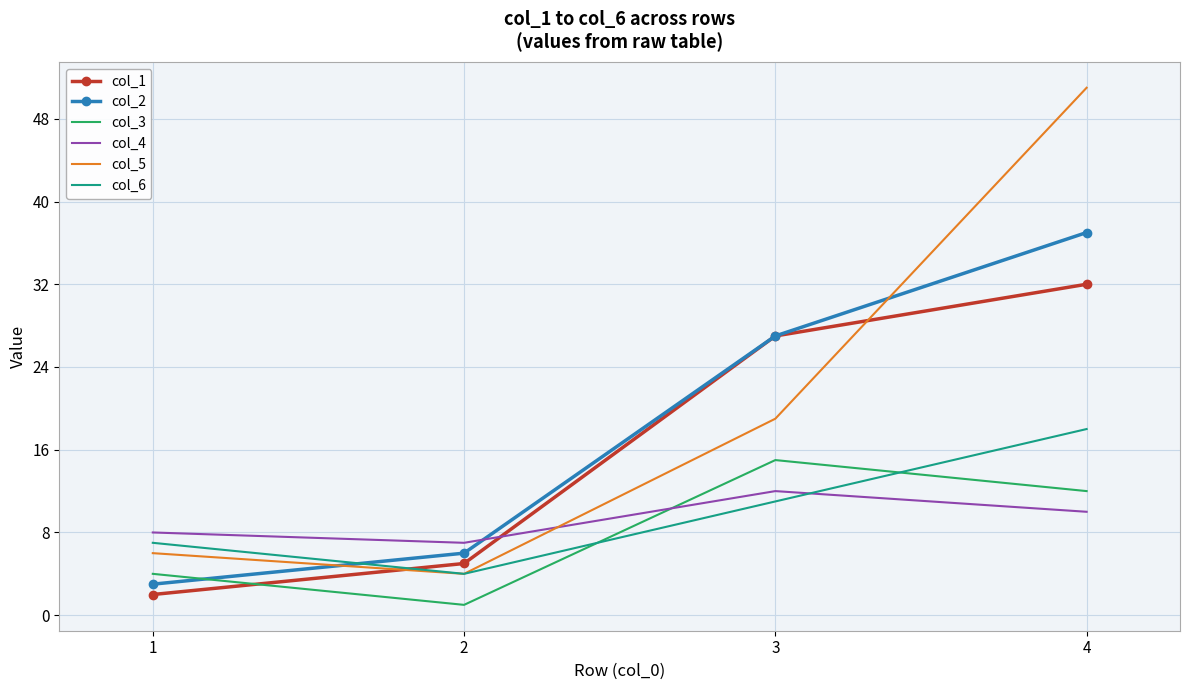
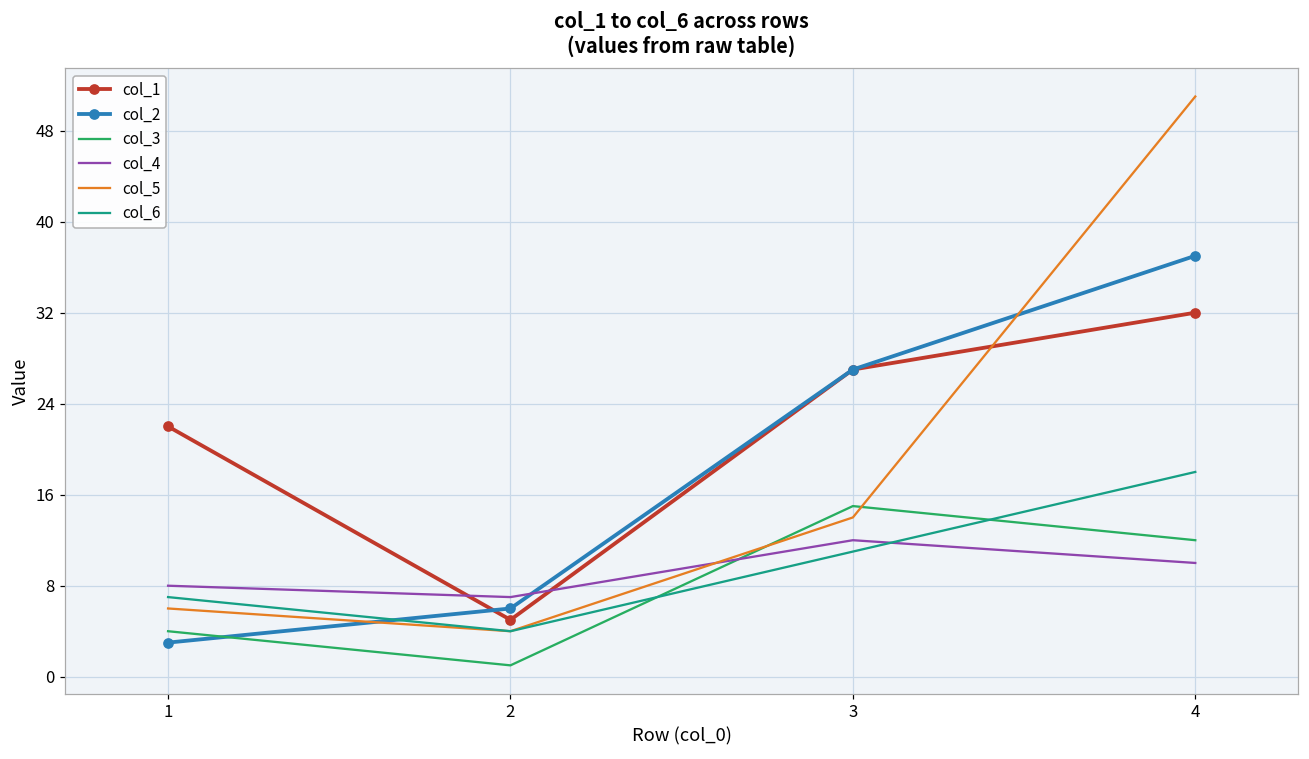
col_1, 1: 2 -> 22
col_5, 3: 19 -> 14
